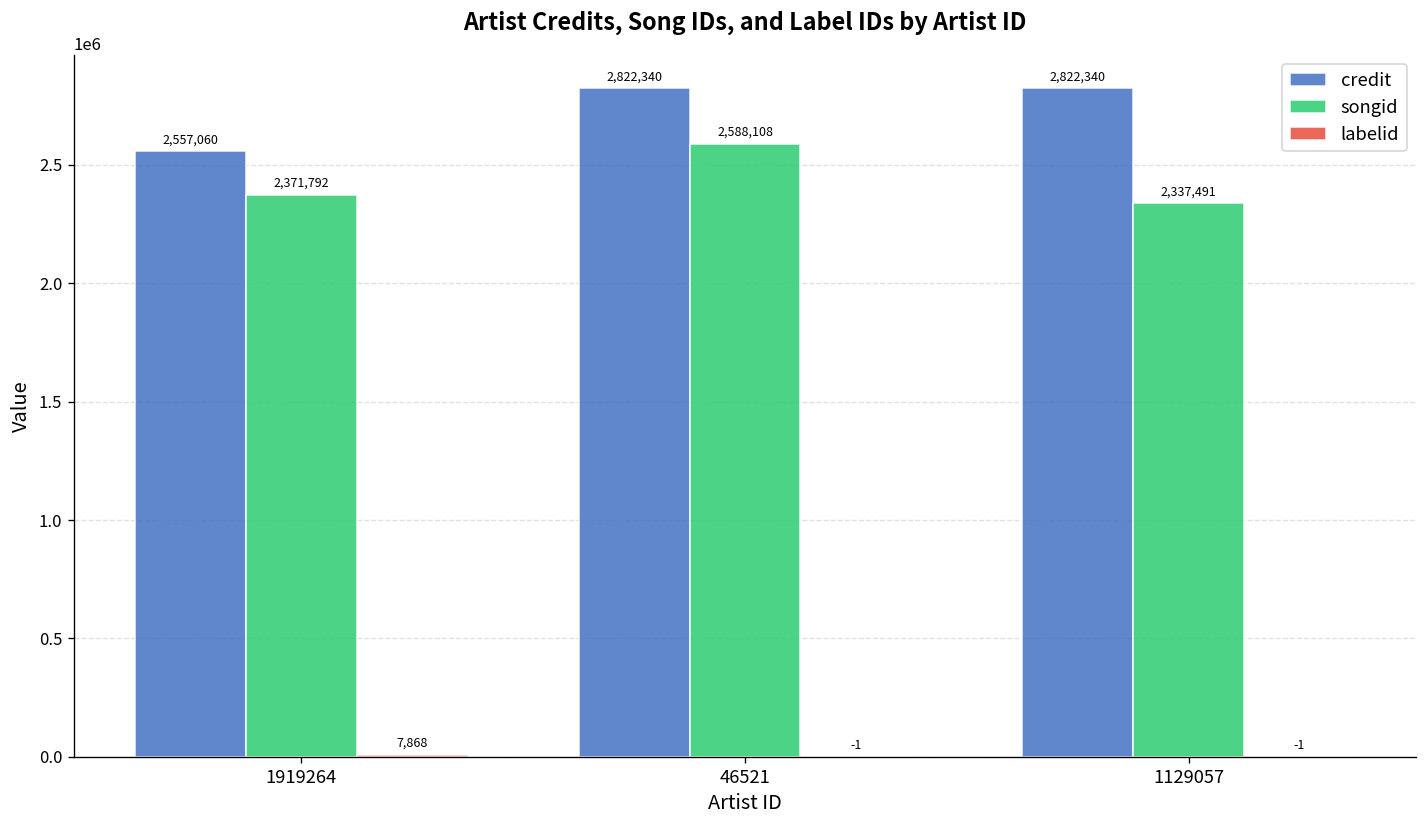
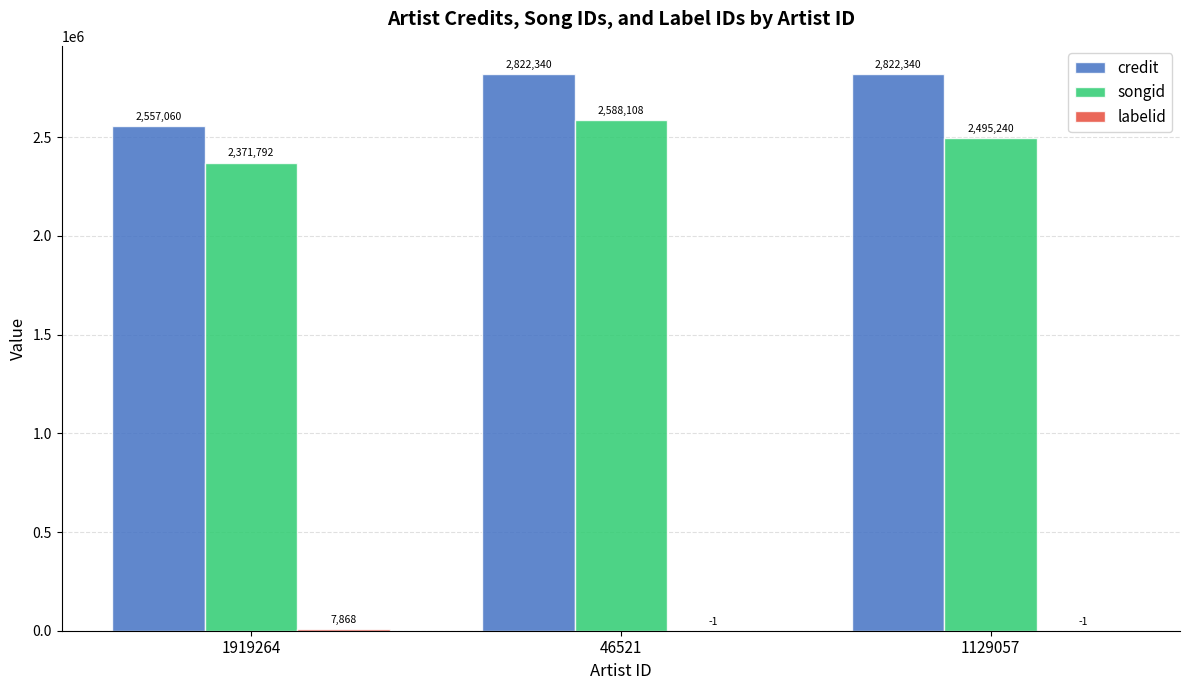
songid, 1129057: 2,337,491 -> 2,495,240
